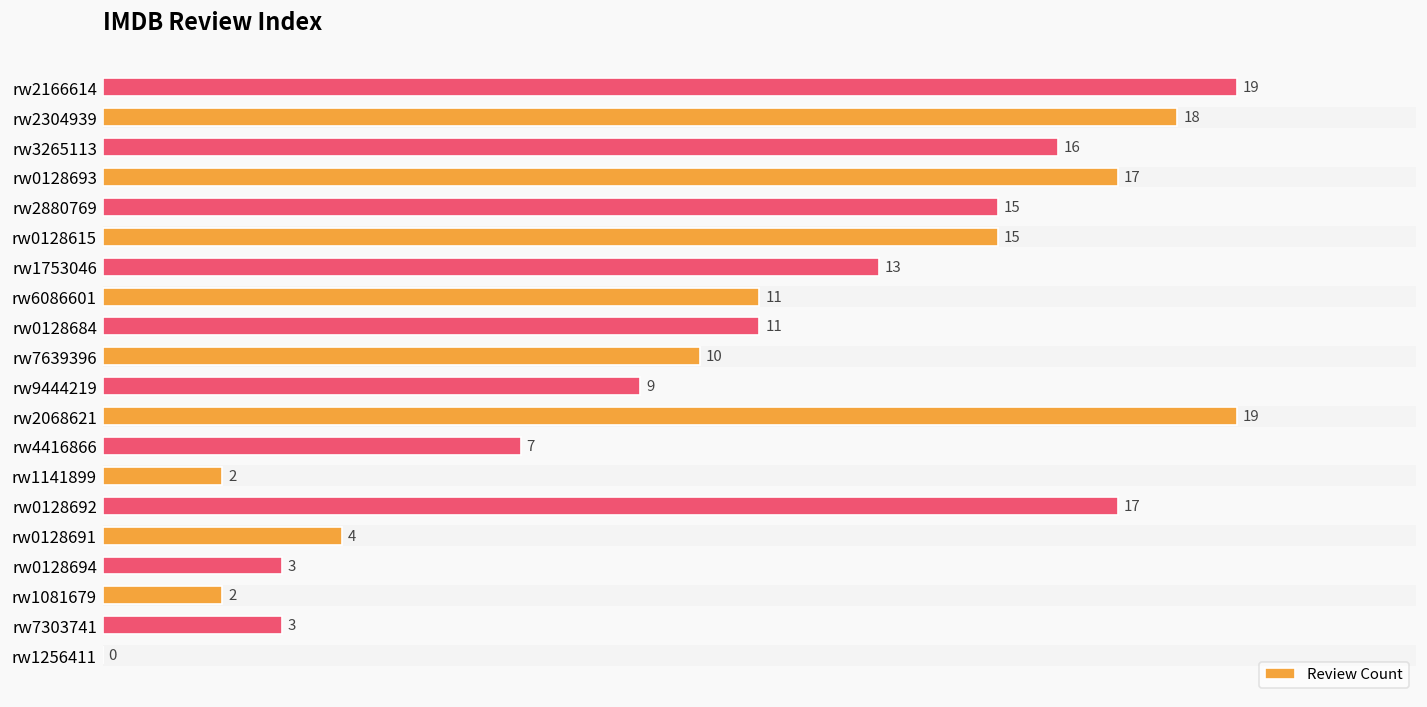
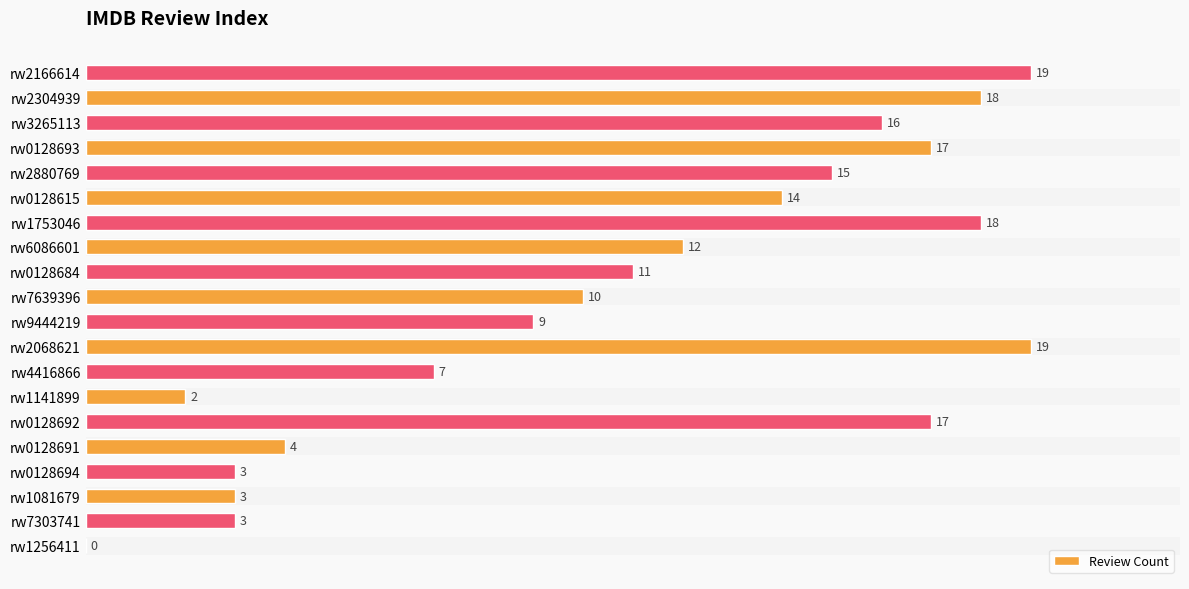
rw0128615: 15 -> 14
rw1753046: 13 -> 18
rw6086601: 11 -> 12
rw1081679: 2 -> 3
